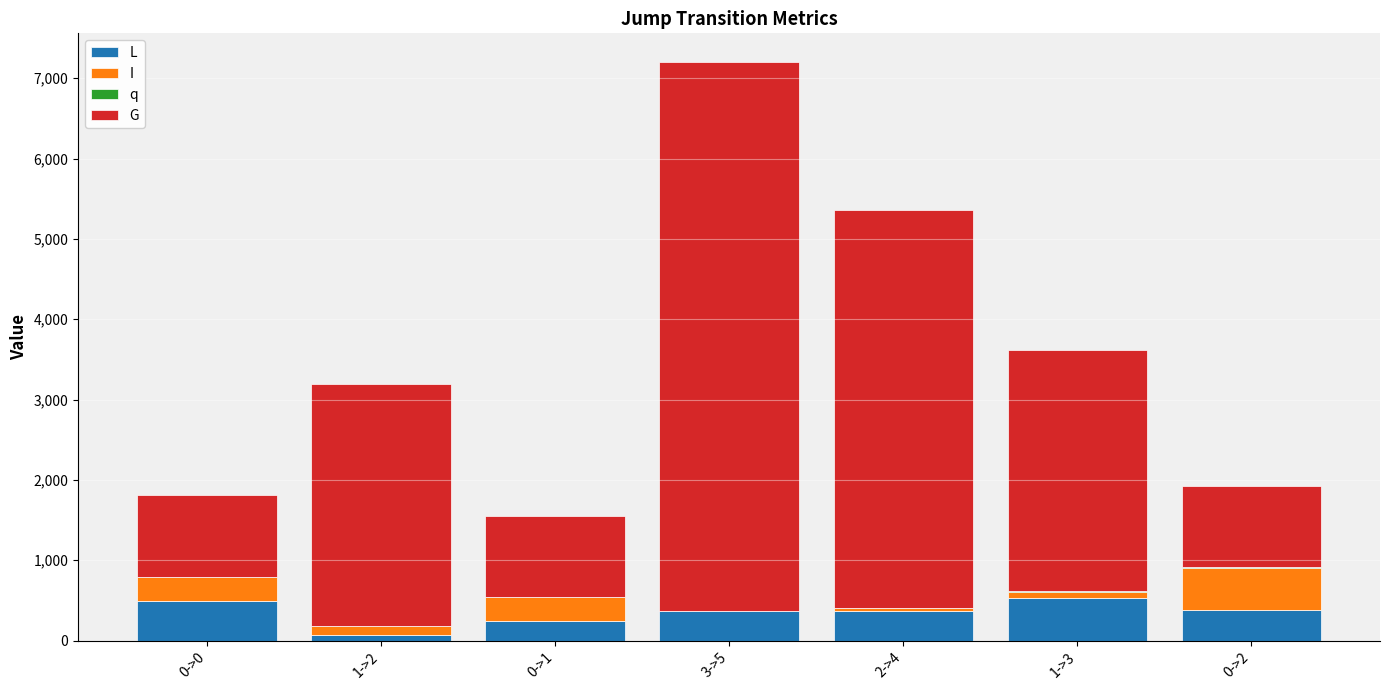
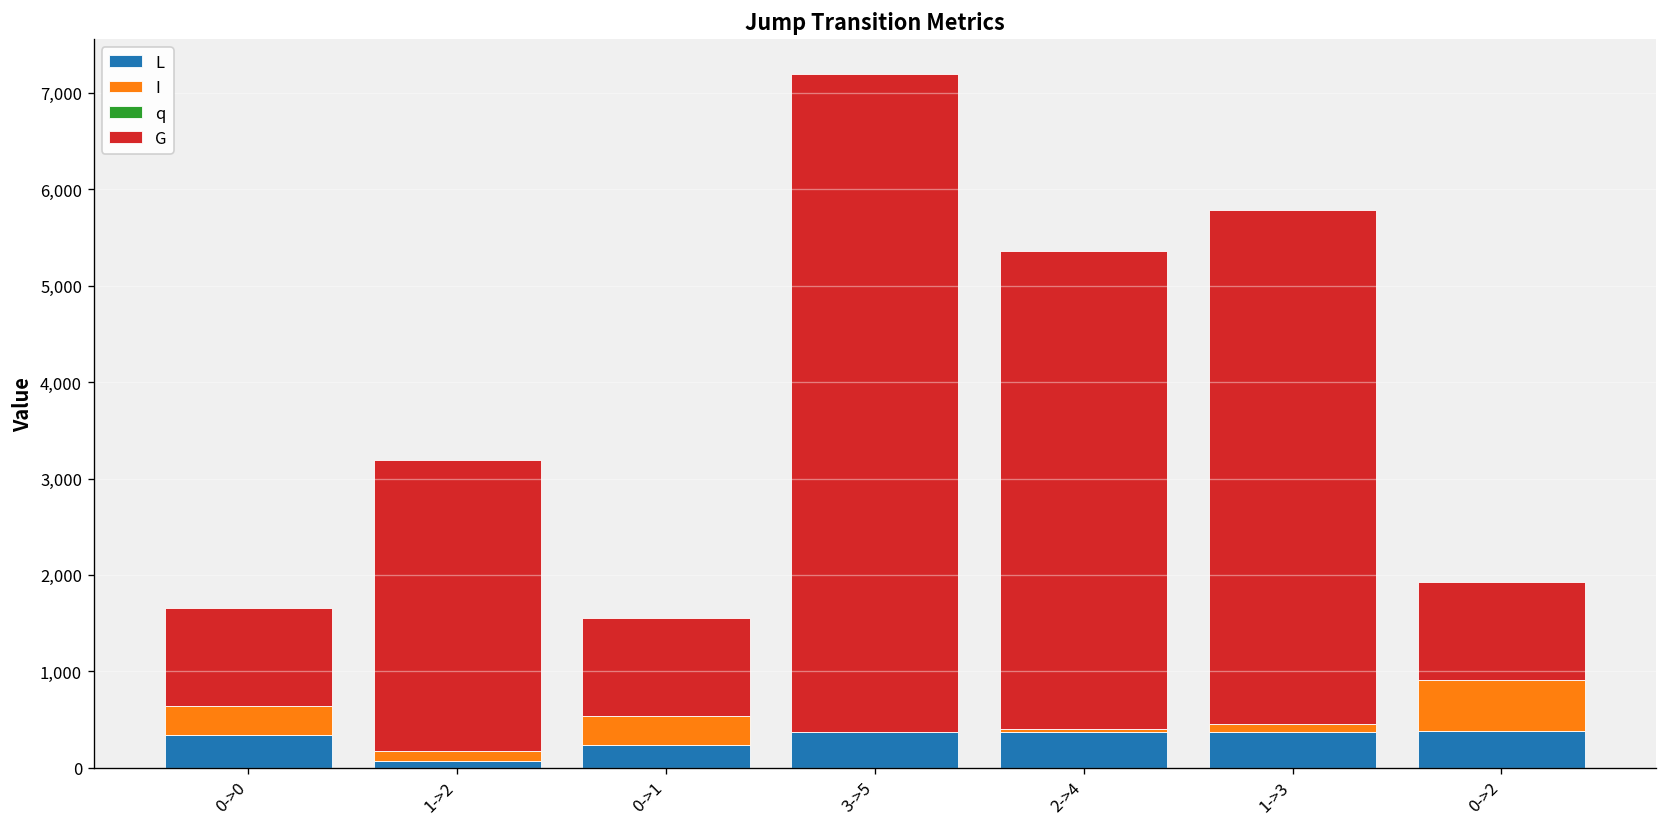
L, 0->0: 500 -> 300
L, 1->3: 500 -> 400
G, 1->3: 3,000 -> 5,300
